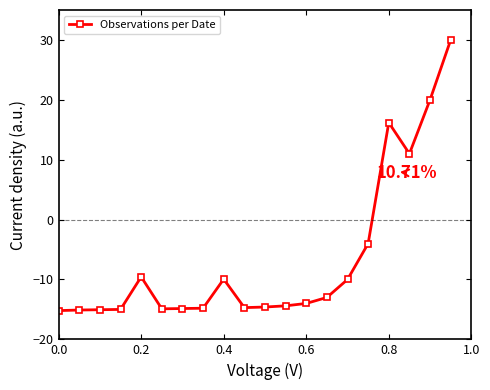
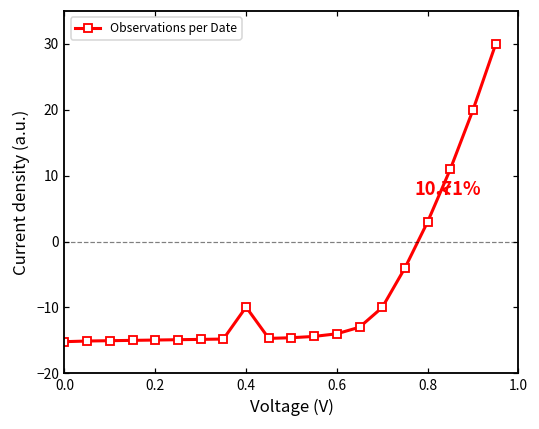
0.2: -10 -> -15
0.8: 16 -> 3
